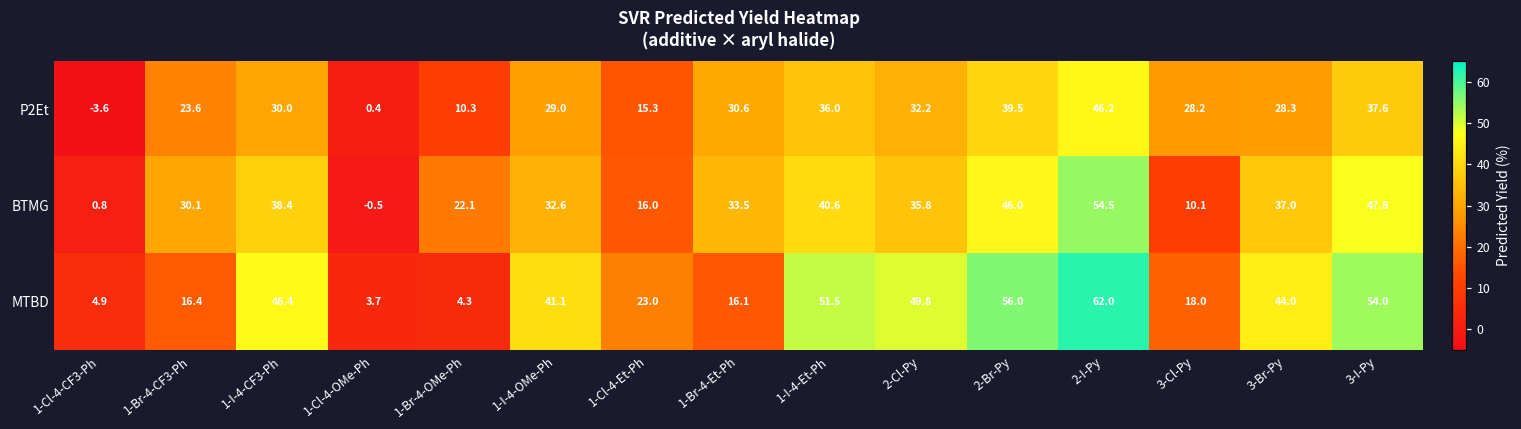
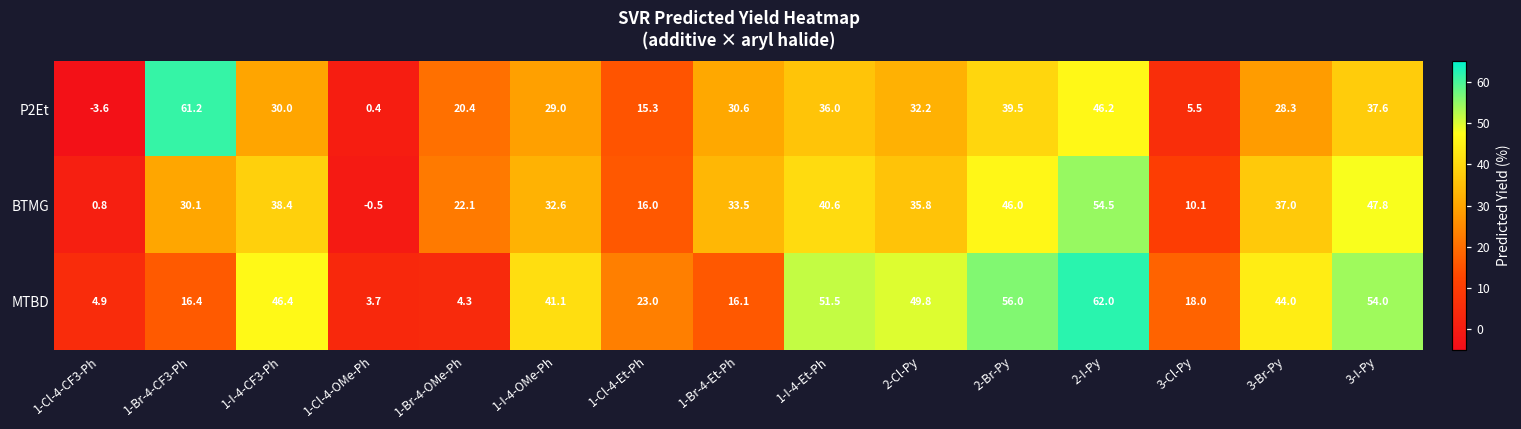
P2Et, 1-Br-4-CF3-Ph: 23.6 -> 61.2
P2Et, 1-Br-4-OMe-Ph: 10.3 -> 20.4
P2Et, 3-Cl-Py: 28.2 -> 5.5
